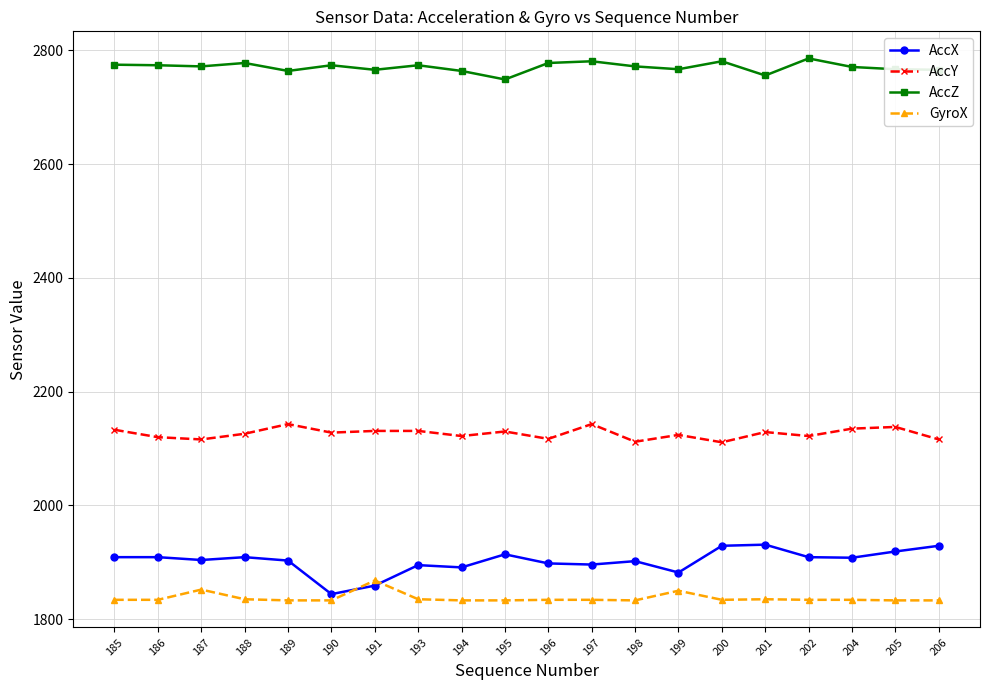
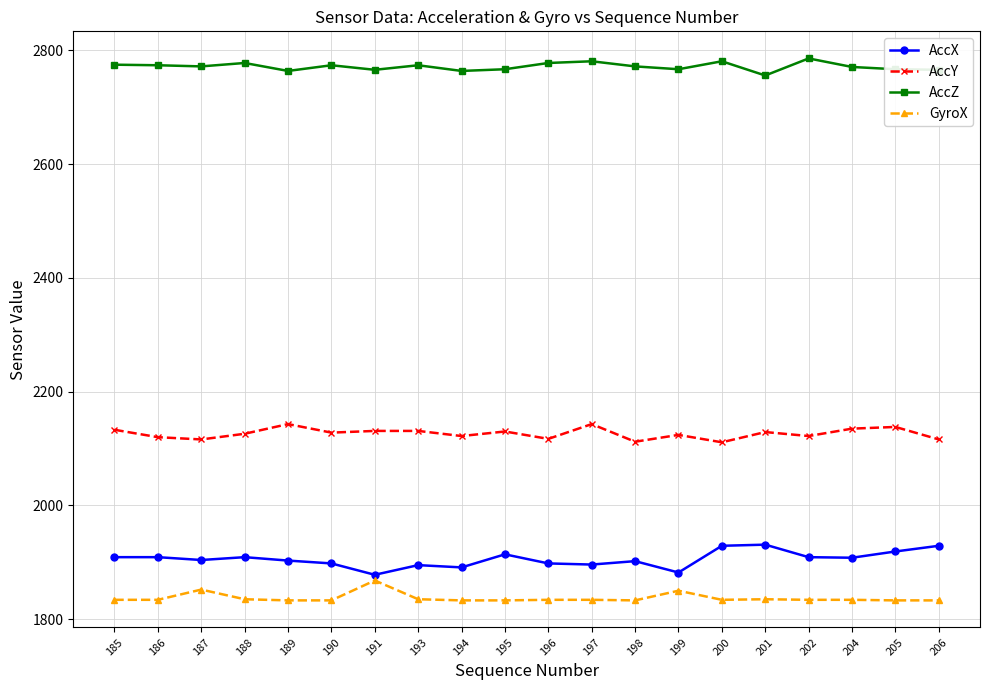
AccX, 190: 1840 -> 1900
AccX, 191: 1860 -> 1880
AccZ, 195: 2750 -> 2770
